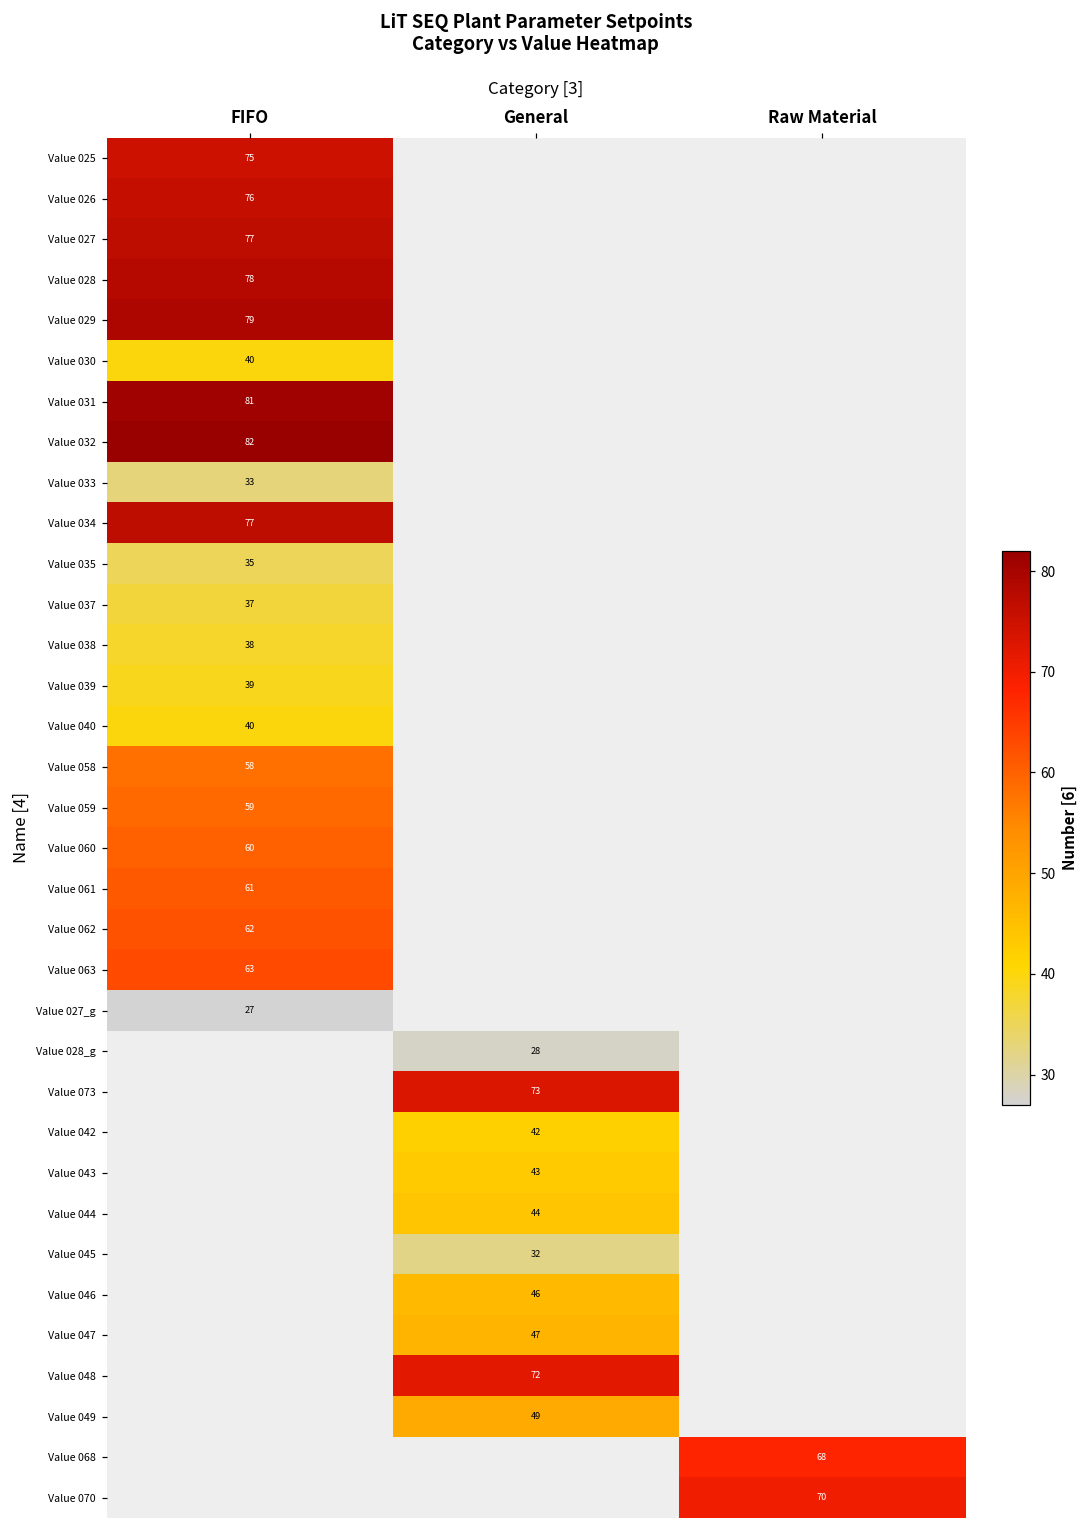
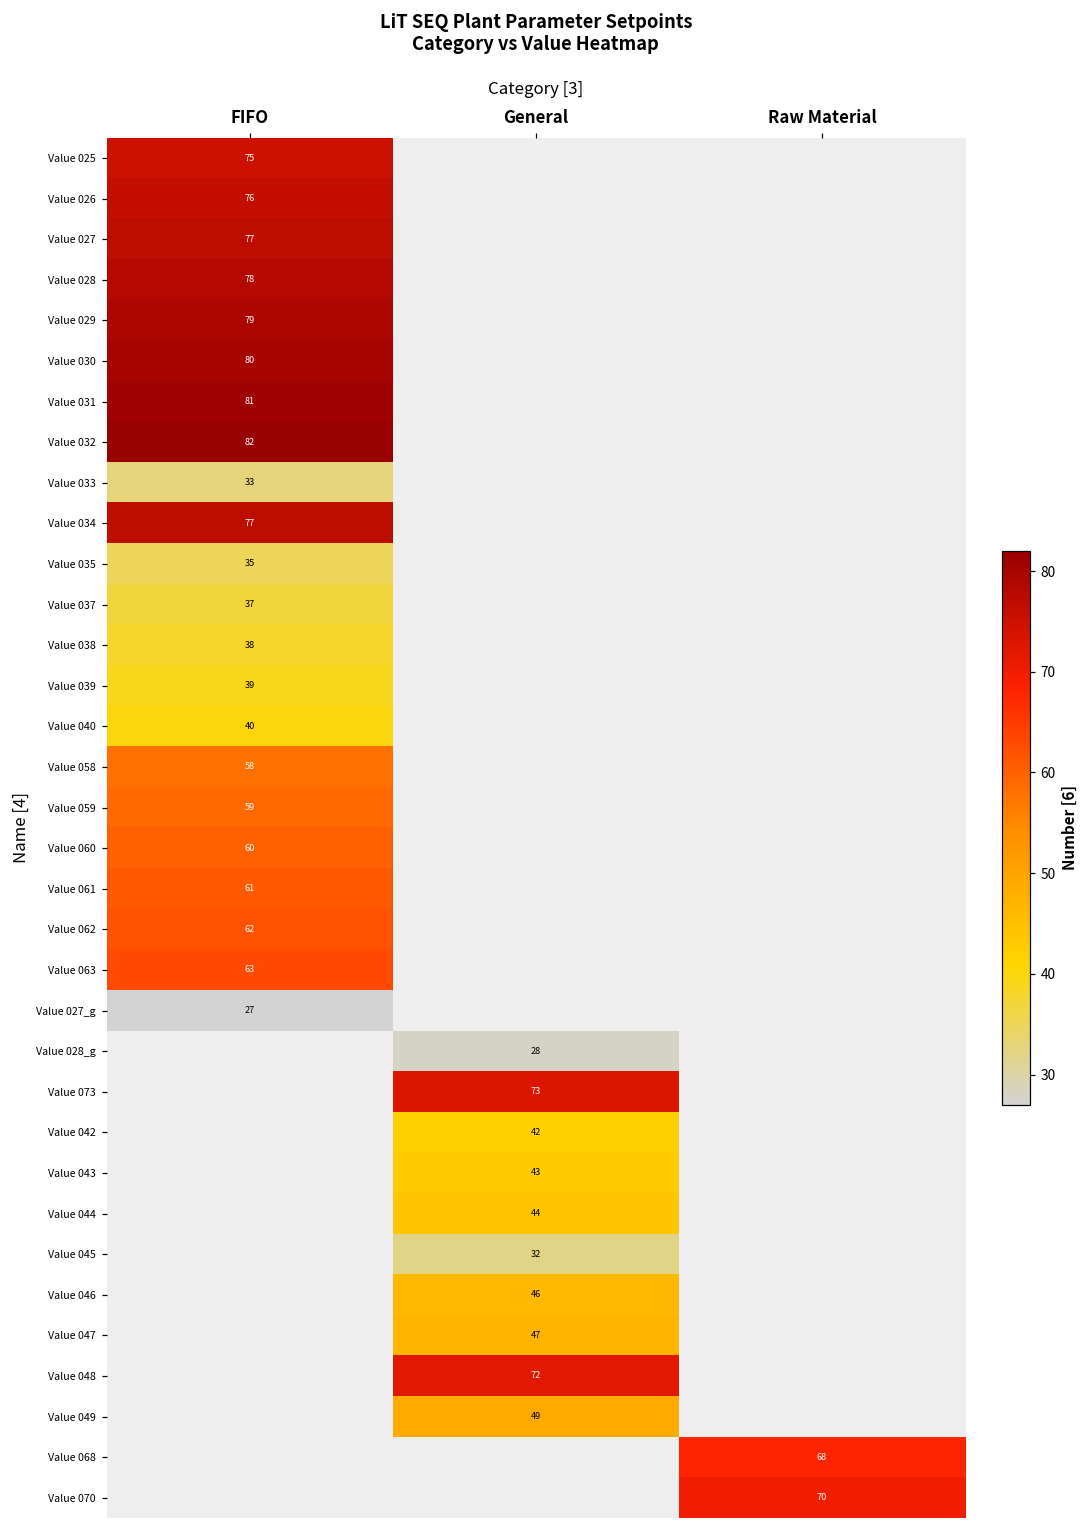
Value 030, FIFO: 40 -> 80
